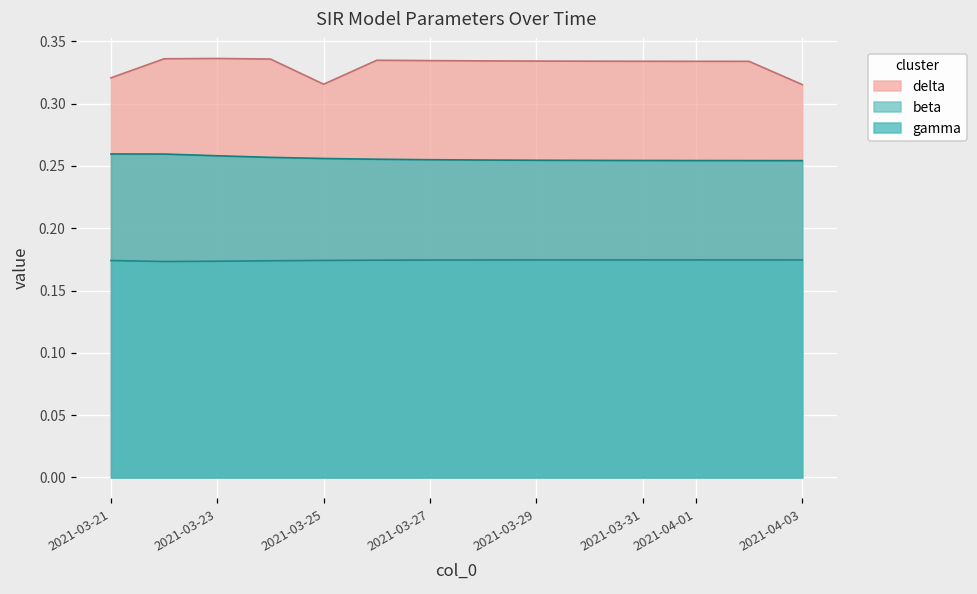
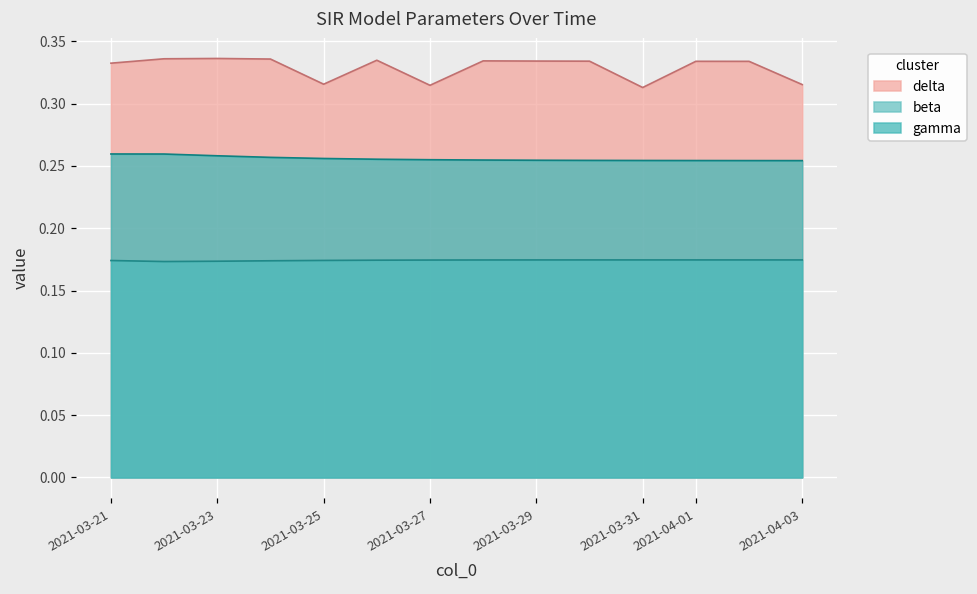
delta, 2021-03-21: 0.321 -> 0.332
delta, 2021-03-27: 0.335 -> 0.315
delta, 2021-03-31: 0.334 -> 0.313
